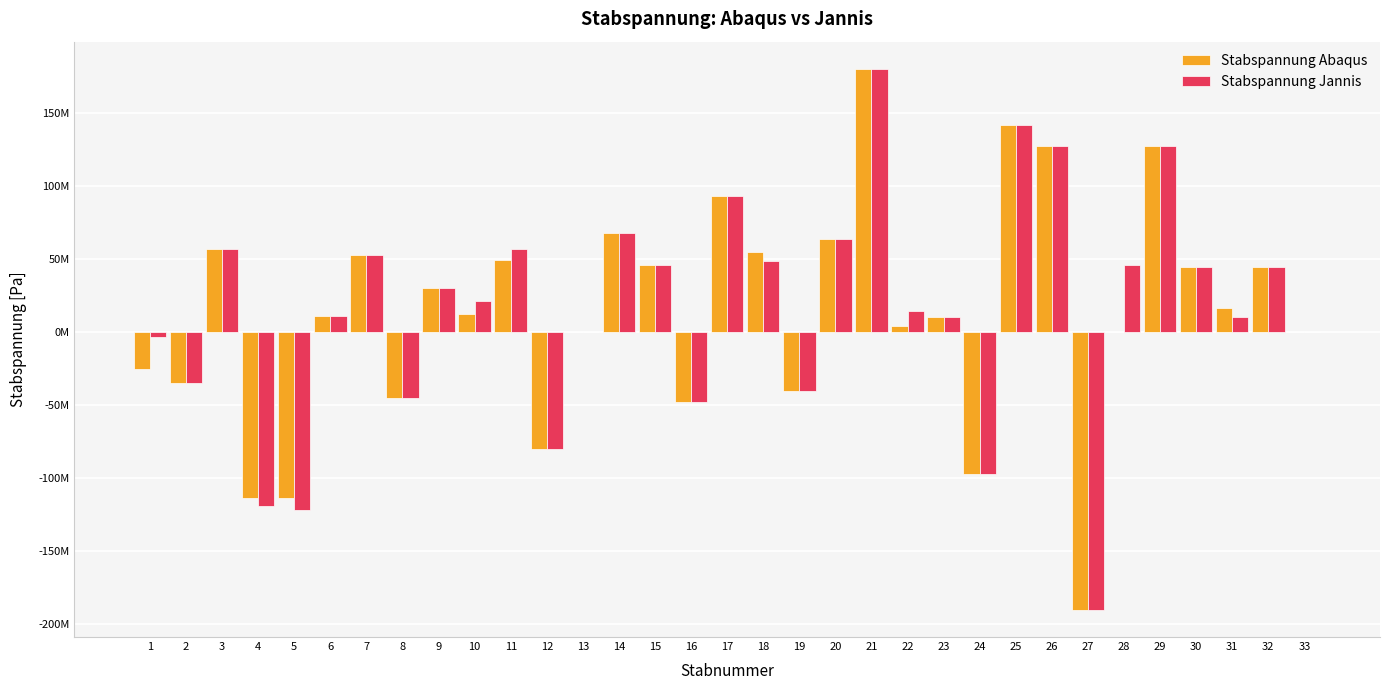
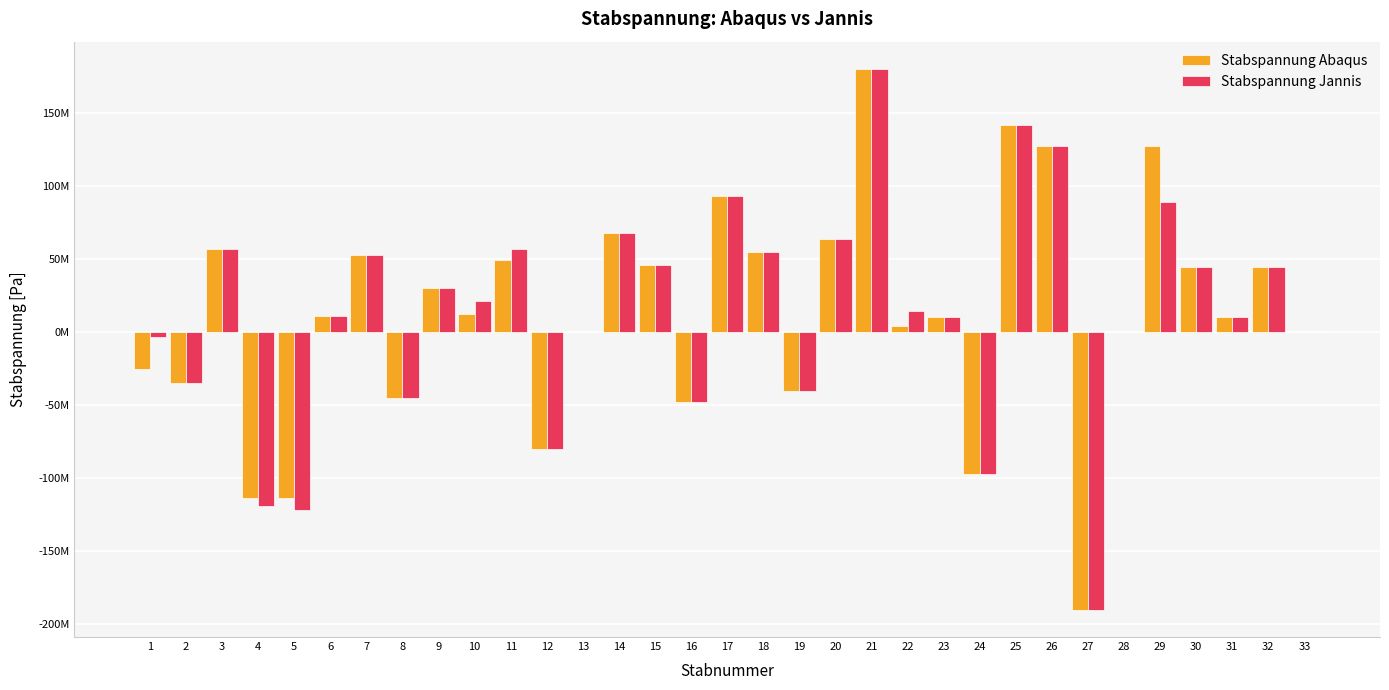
Stabspannung Jannis, 18: 49000000 -> 55000000
Stabspannung Jannis, 28: 46000000 -> 0
Stabspannung Jannis, 29: 127000000 -> 89000000
Stabspannung Abaqus, 31: 16000000 -> 10000000
